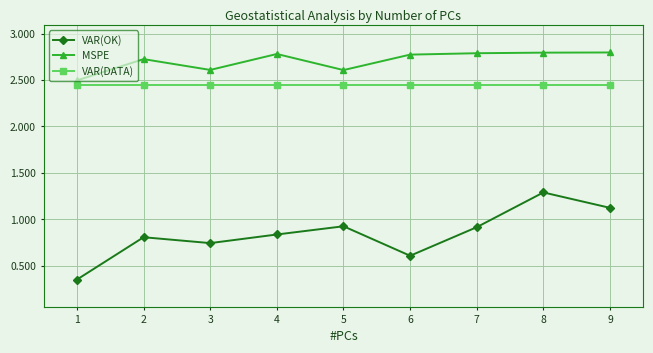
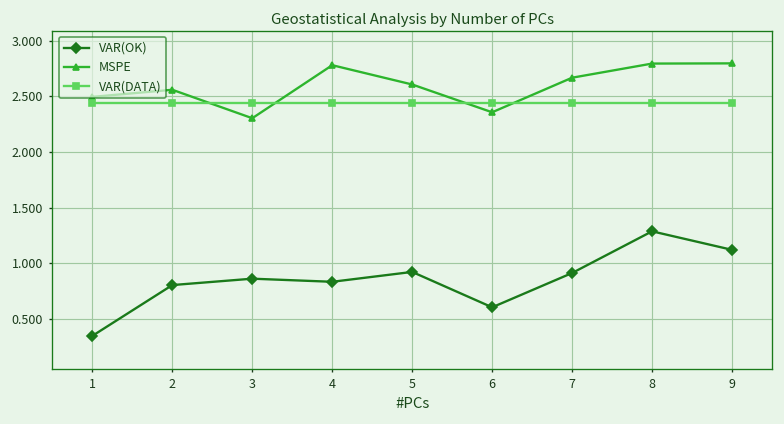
MSPE, 2: 2.7 -> 2.6
VAR(OK), 3: 0.7 -> 0.9
MSPE, 3: 2.6 -> 2.3
MSPE, 6: 2.8 -> 2.4
MSPE, 7: 2.8 -> 2.7
